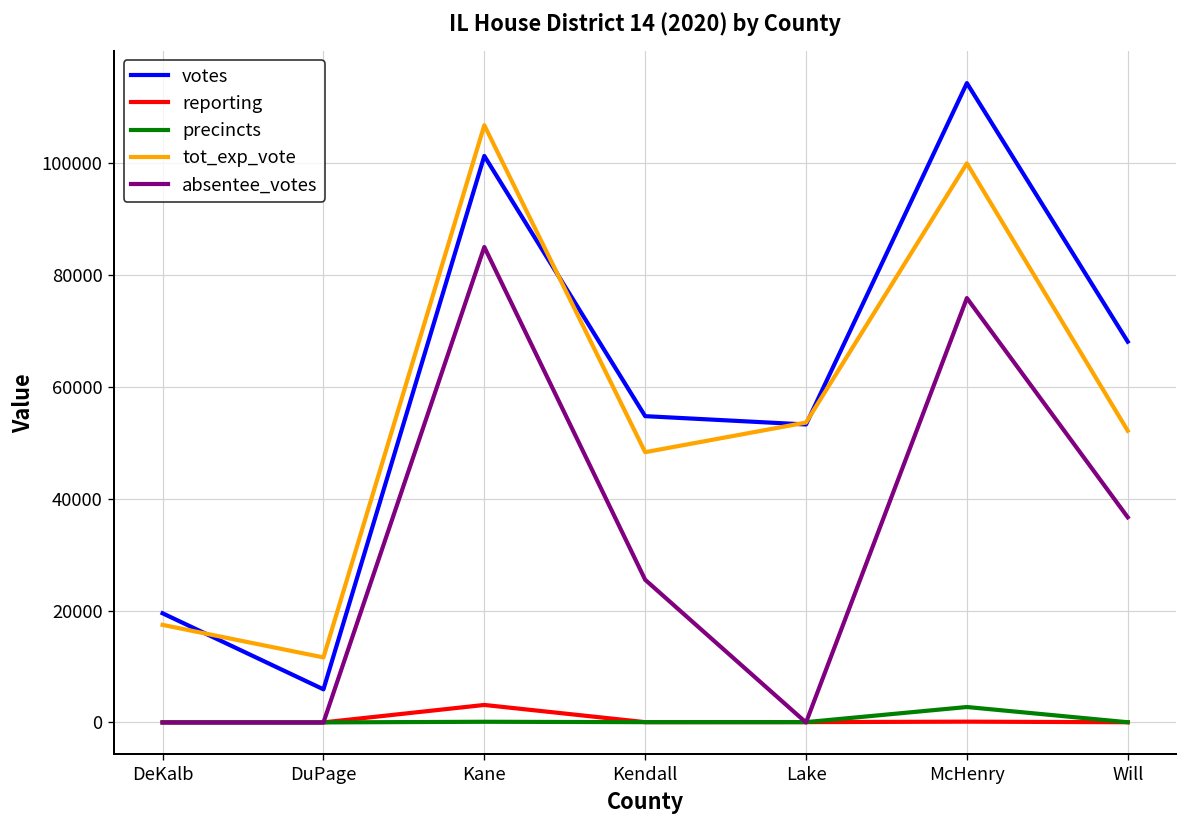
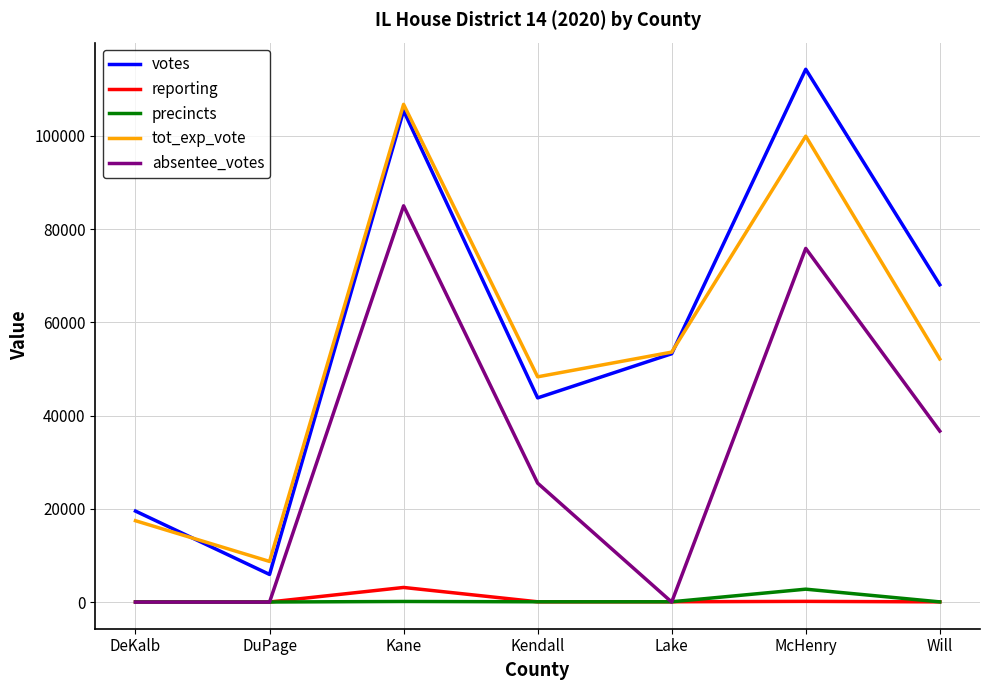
tot_exp_vote, DuPage: 12000 -> 9000
votes, Kane: 101000 -> 105000
votes, Kendall: 55000 -> 44000
